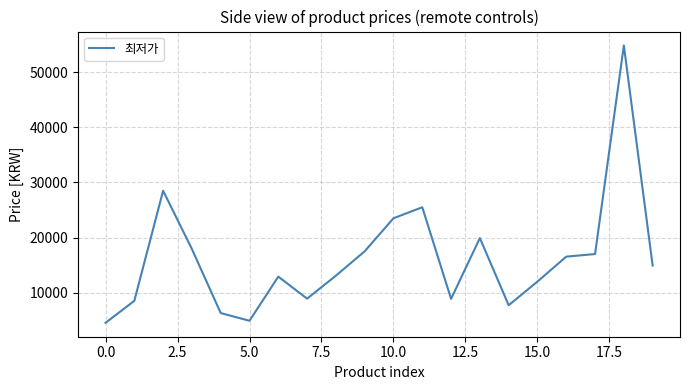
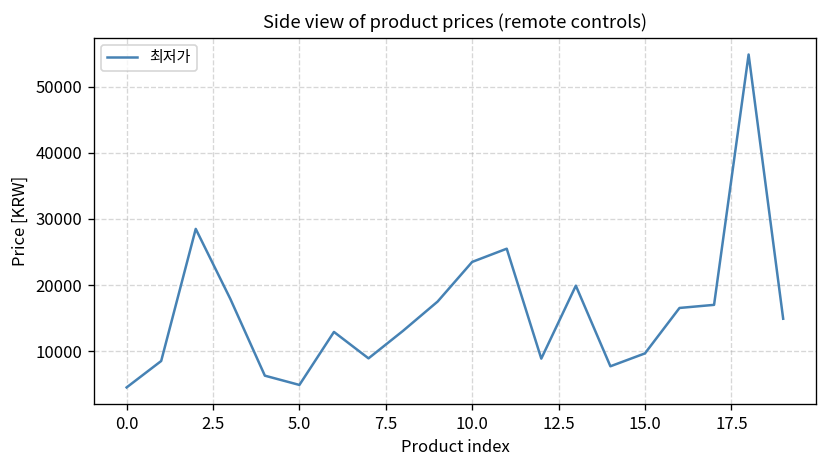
15.0: 12000 -> 10000
